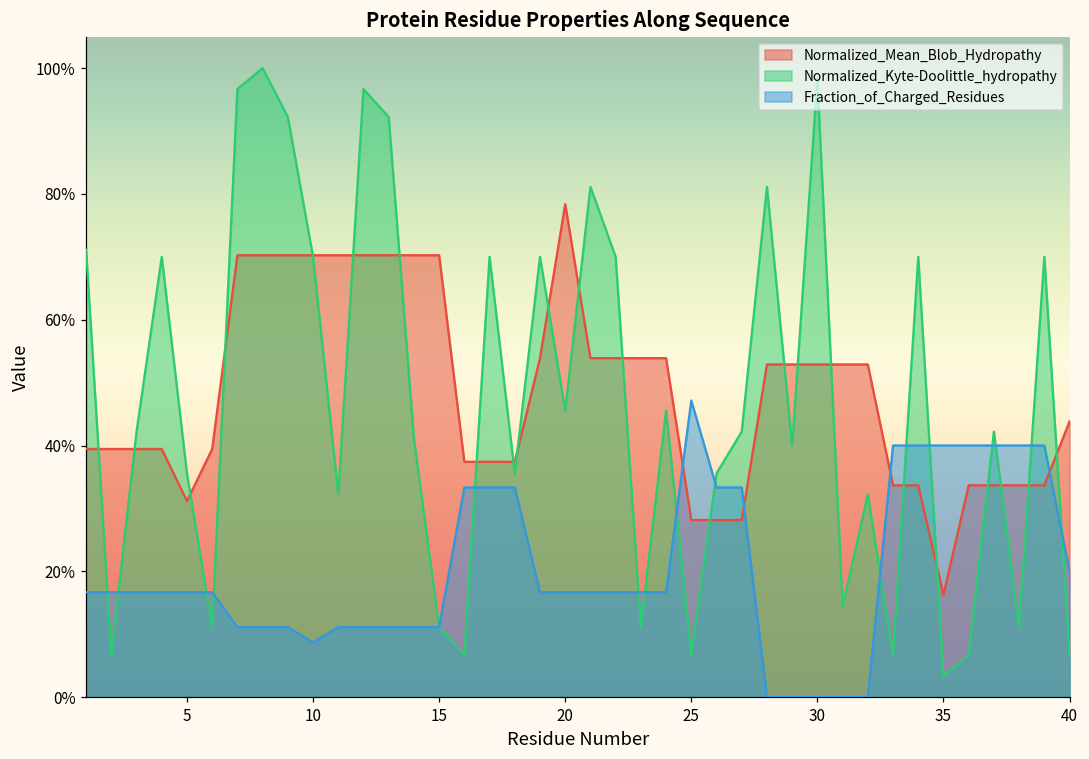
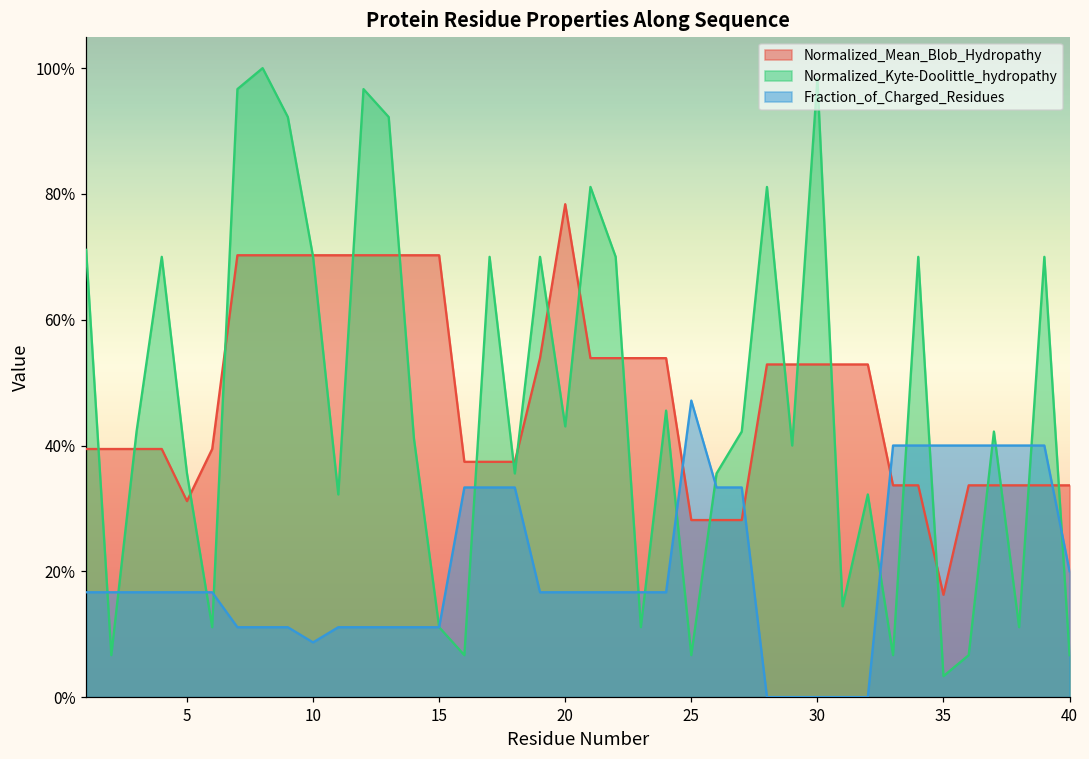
Normalized_Kyte-Doolittle_hydropathy, 20: 46% -> 43%
Normalized_Mean_Blob_Hydropathy, 40: 44% -> 34%
